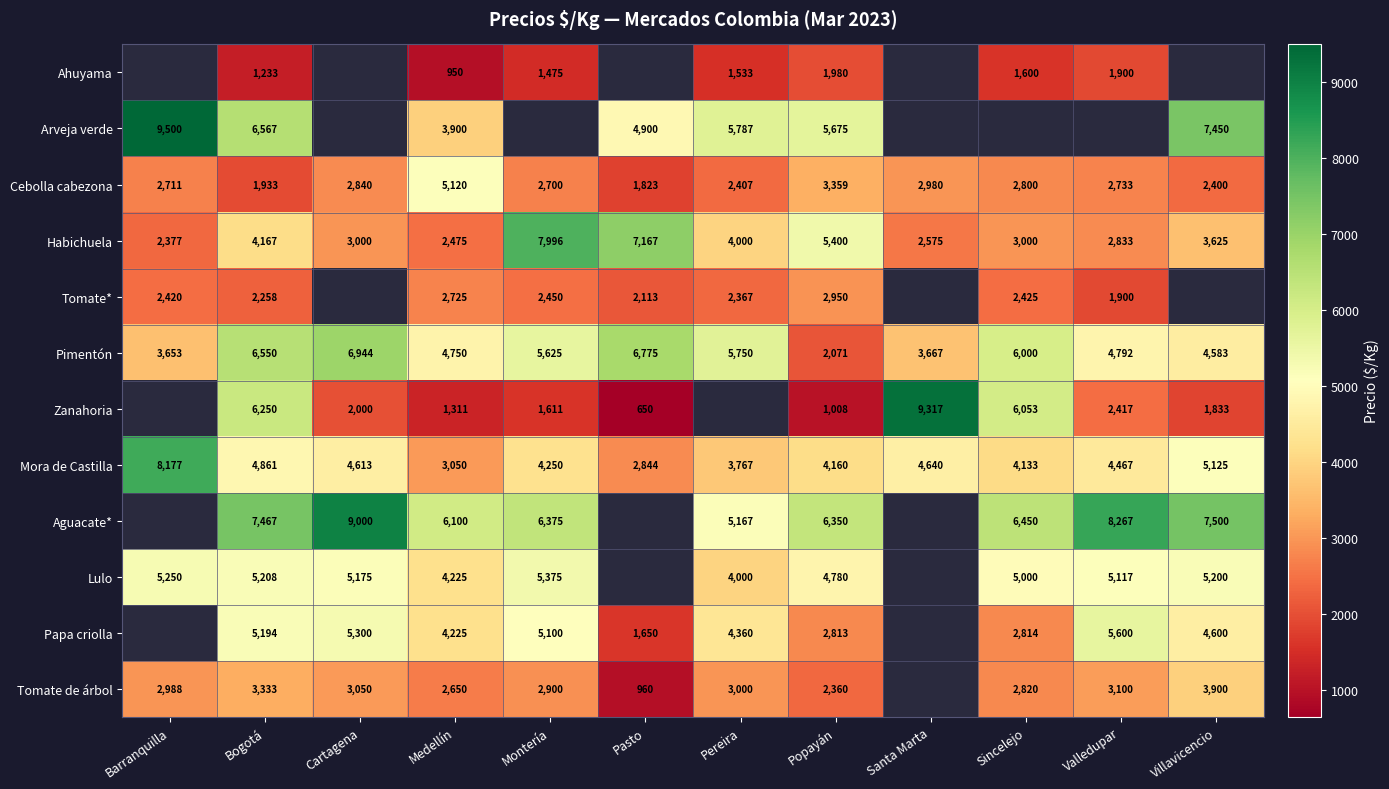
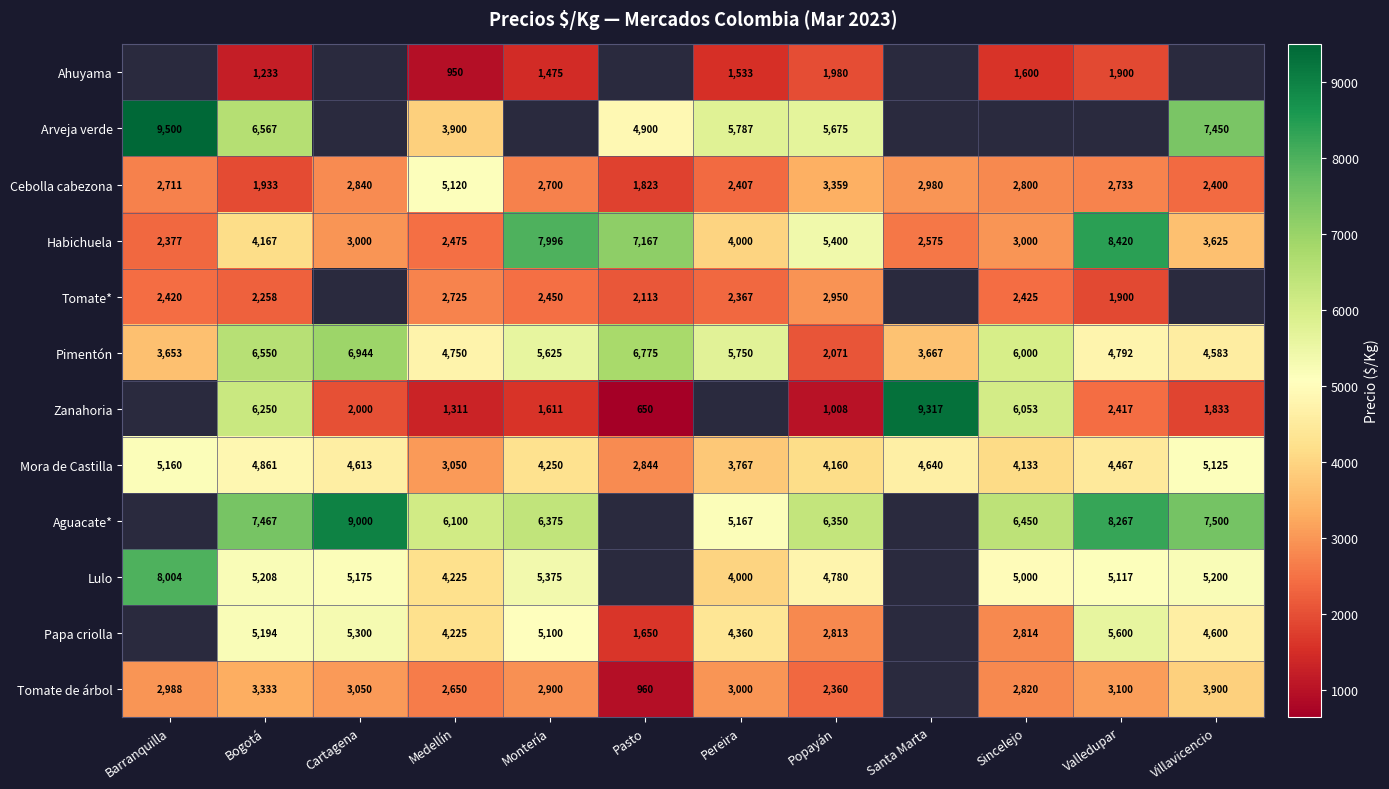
Habichuela, Valledupar: 2,833 -> 8,420
Mora de Castilla, Barranquilla: 8,177 -> 5,160
Lulo, Barranquilla: 5,250 -> 8,004
